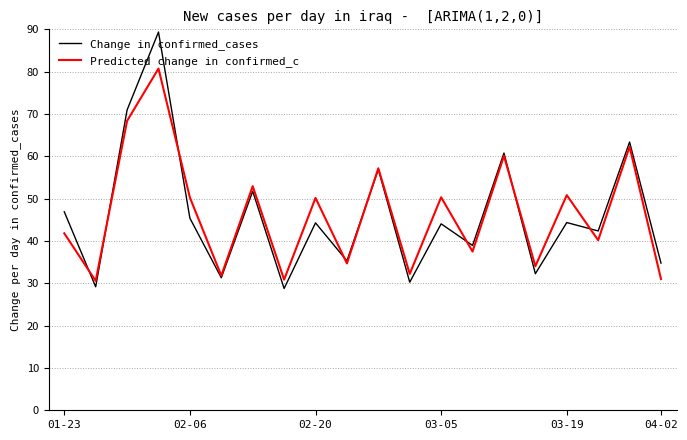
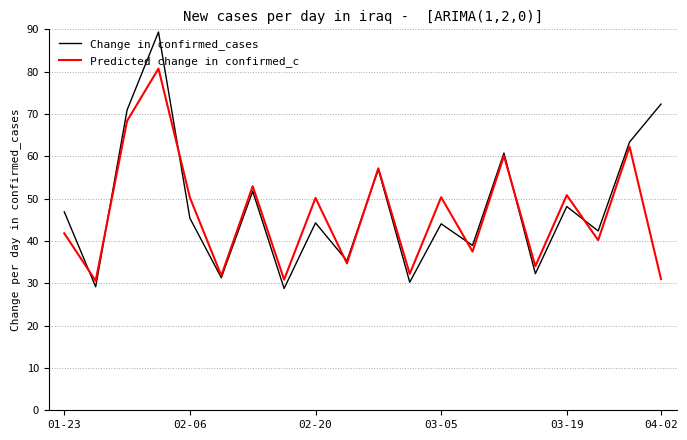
Change in confirmed_cases, 03-19: 44 -> 48
Change in confirmed_cases, 04-02: 35 -> 72
